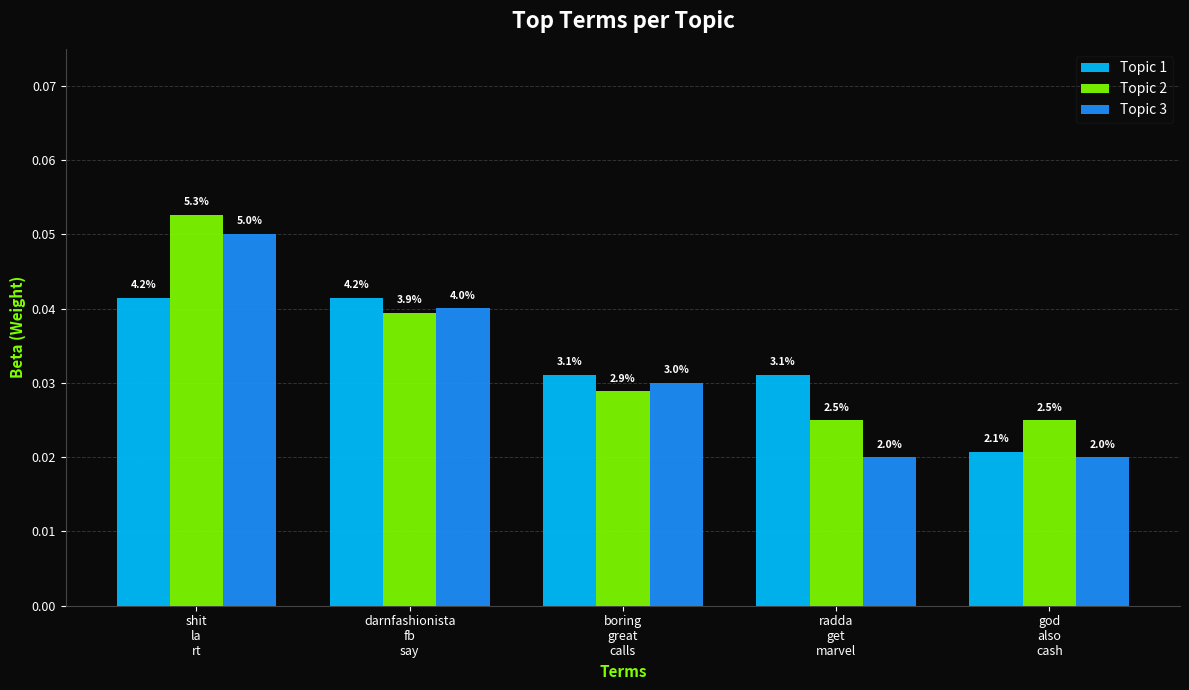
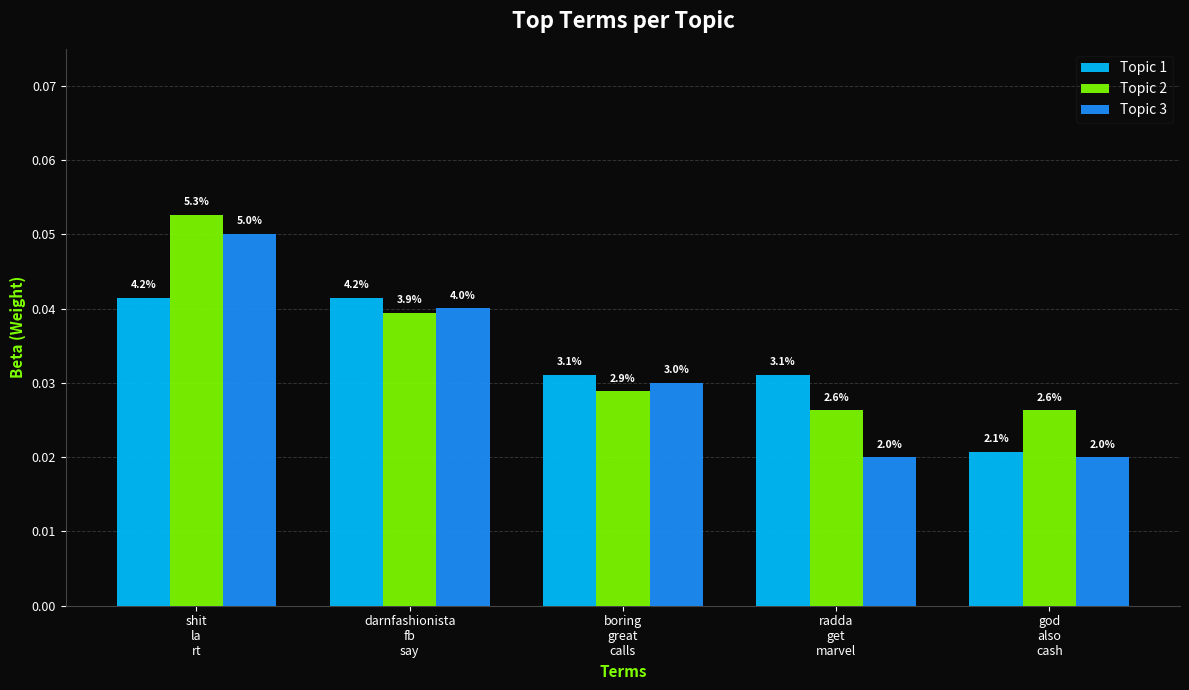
Topic 2, radda get marvel: 2.5% -> 2.6%
Topic 2, god also cash: 2.5% -> 2.6%
